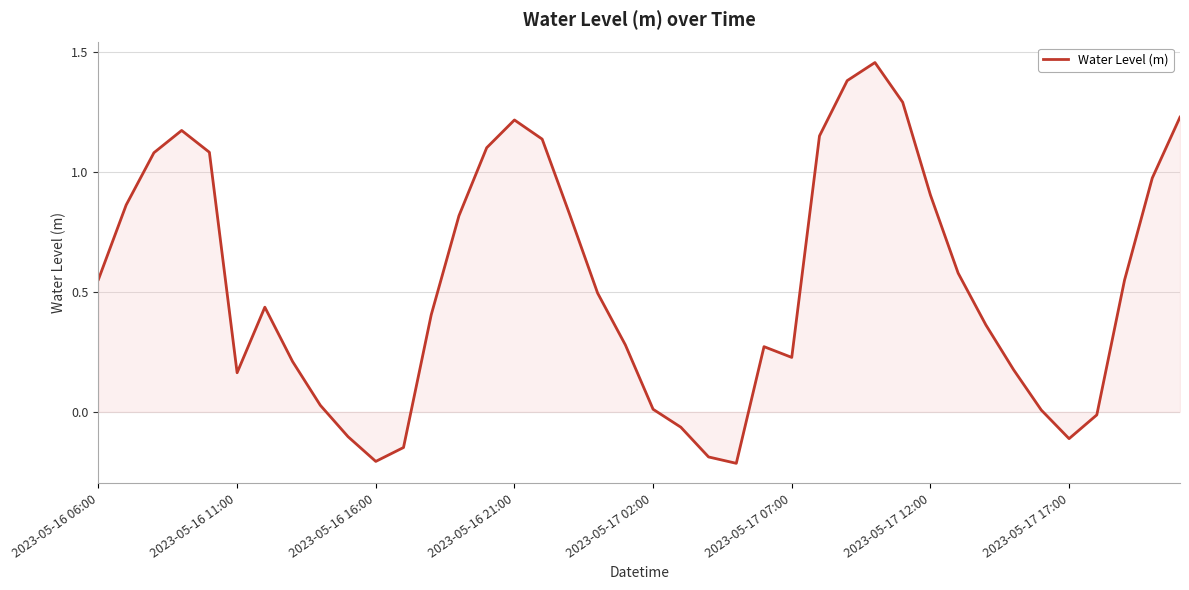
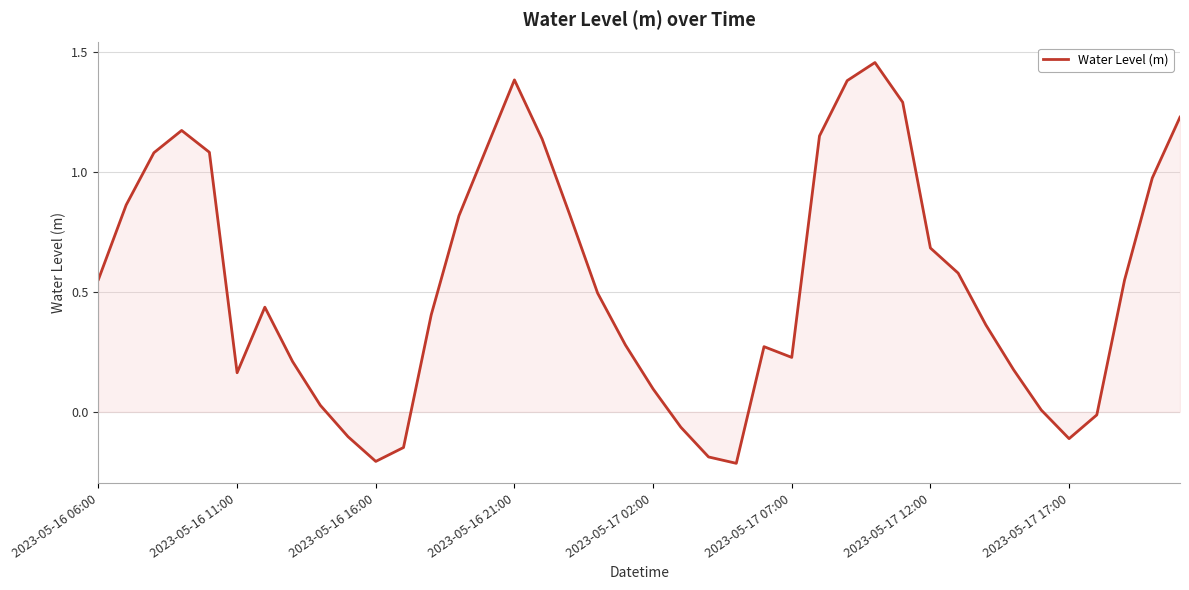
Water Level (m), 2023-05-16 21:00: 1.22 -> 1.38
Water Level (m), 2023-05-17 02:00: 0.01 -> 0.10
Water Level (m), 2023-05-17 12:00: 0.90 -> 0.68
